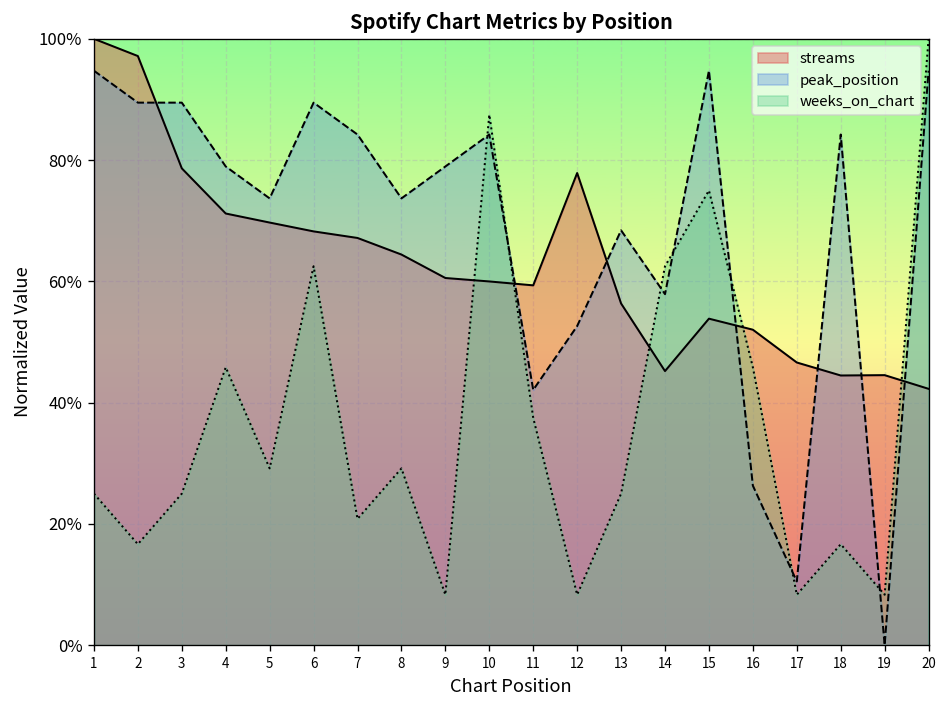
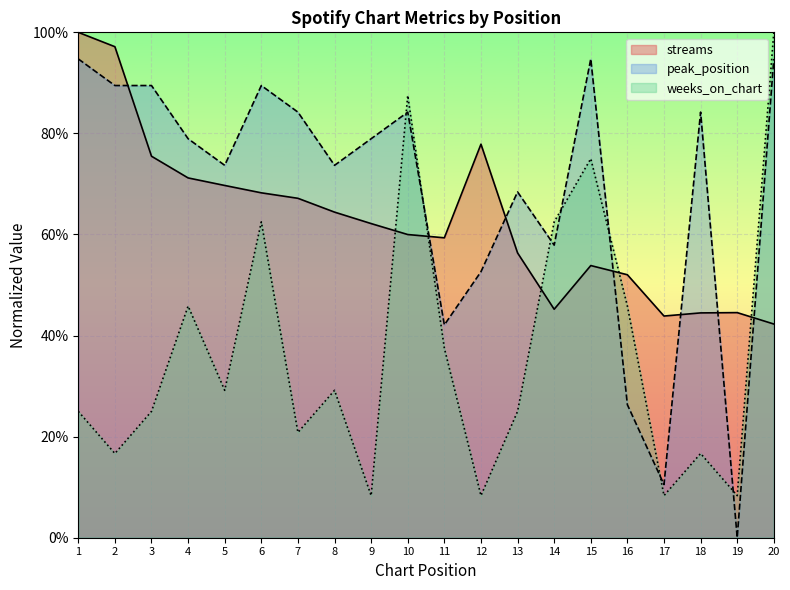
streams, 3: 79% -> 75%
streams, 9: 61% -> 62%
streams, 17: 47% -> 44%
